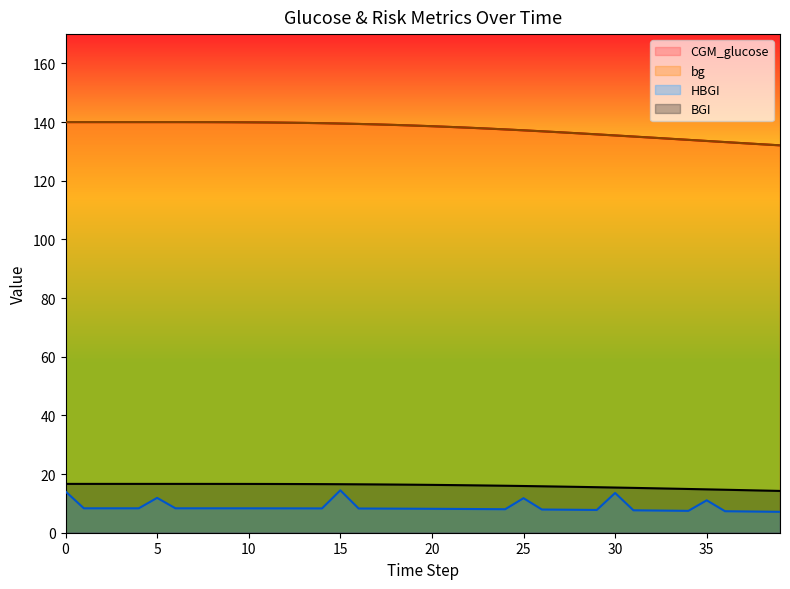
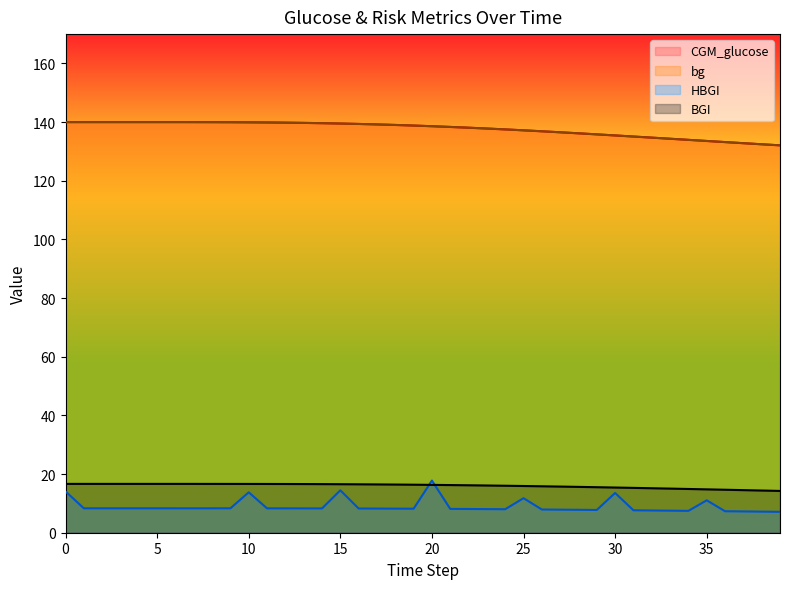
HBGI, 5: 12 -> 8
HBGI, 10: 8 -> 14
HBGI, 20: 8 -> 18
